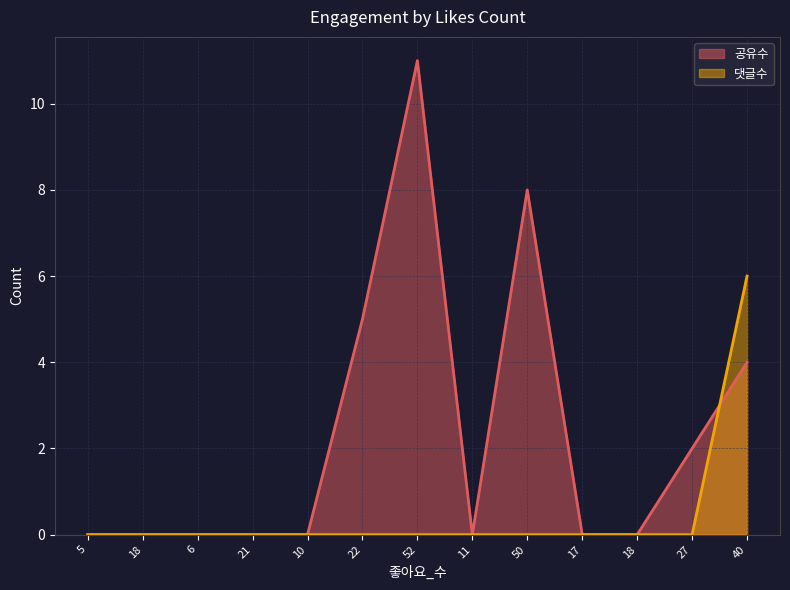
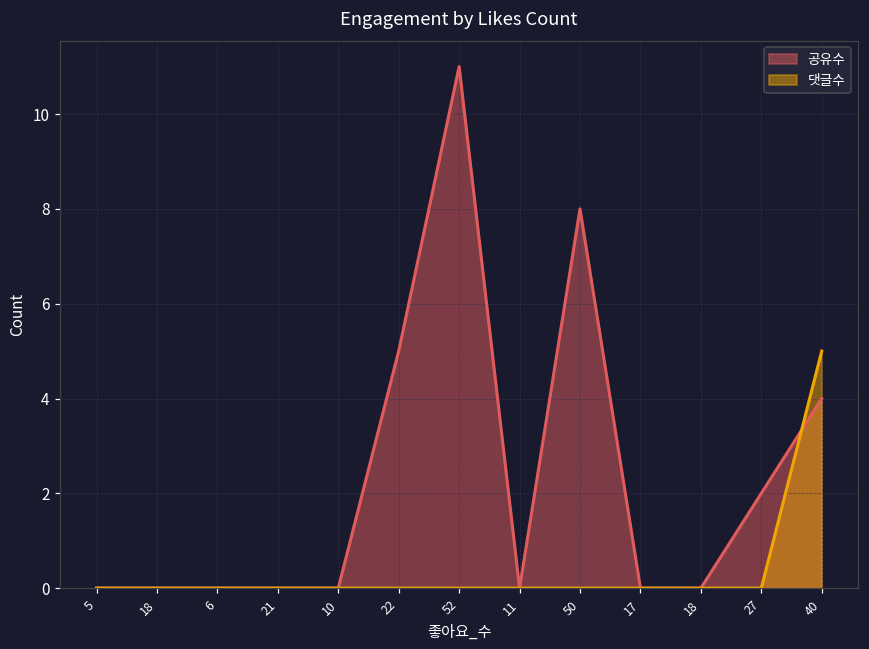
댓글수, 40: 6 -> 5
